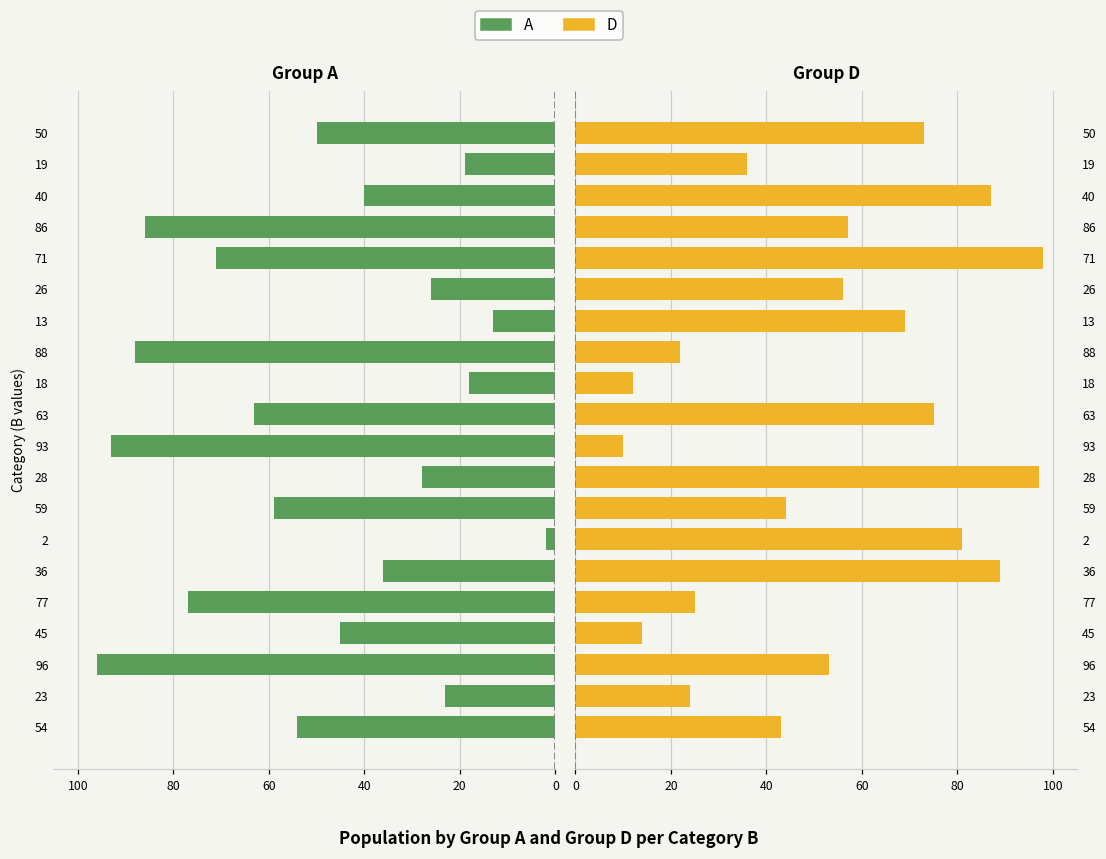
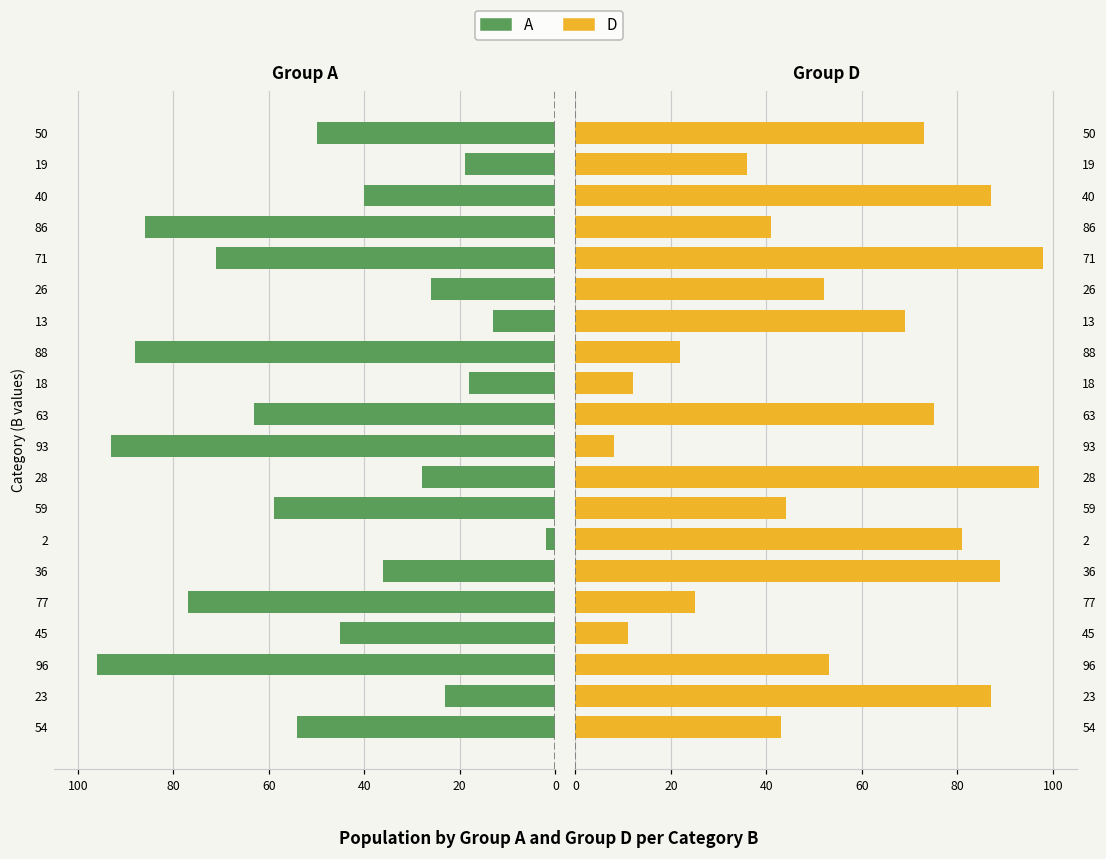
Group D, 86: 57 -> 41
Group D, 26: 56 -> 52
Group D, 93: 10 -> 8
Group D, 45: 14 -> 11
Group D, 23: 24 -> 87
